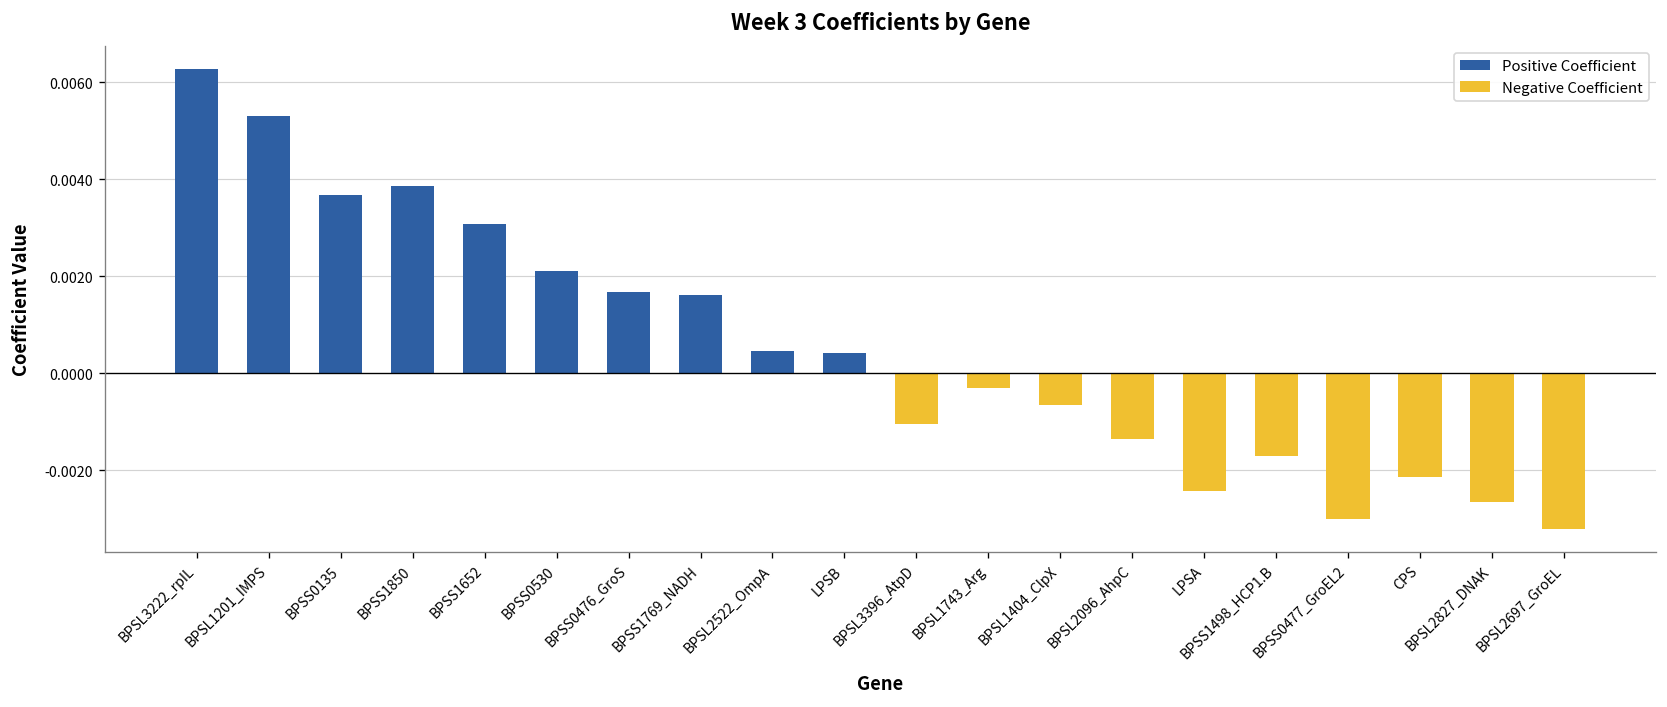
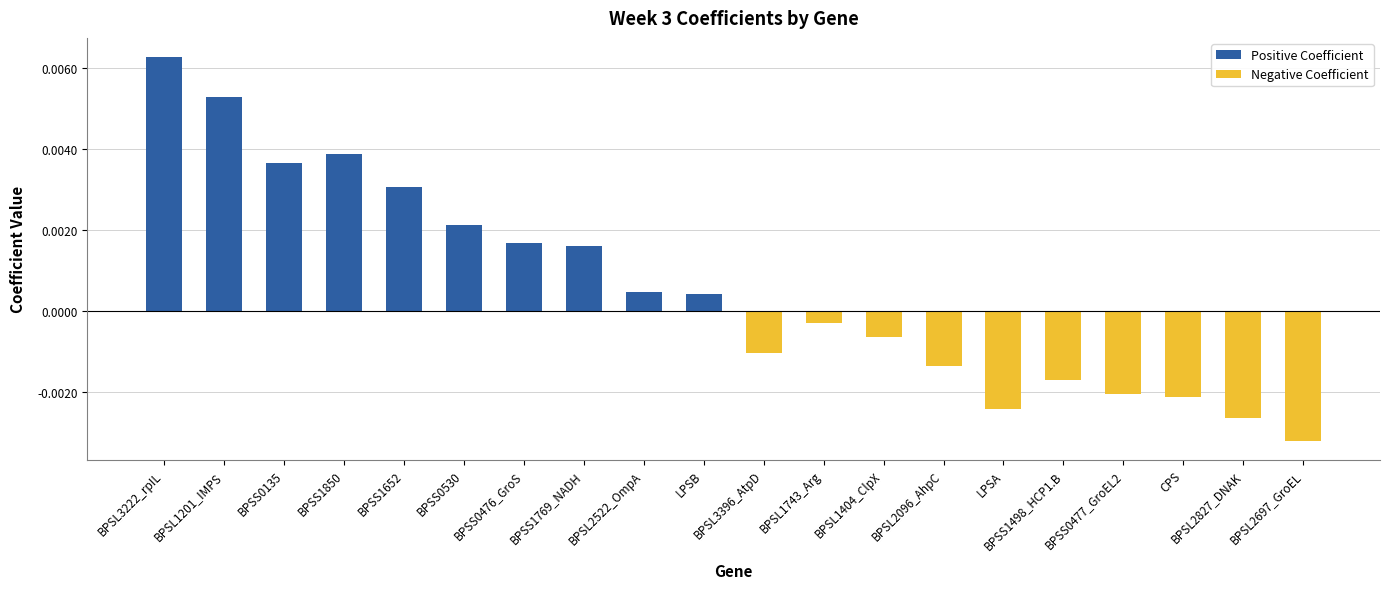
Negative Coefficient, BPSS0477_GroEL2: -0.0030 -> -0.0021
